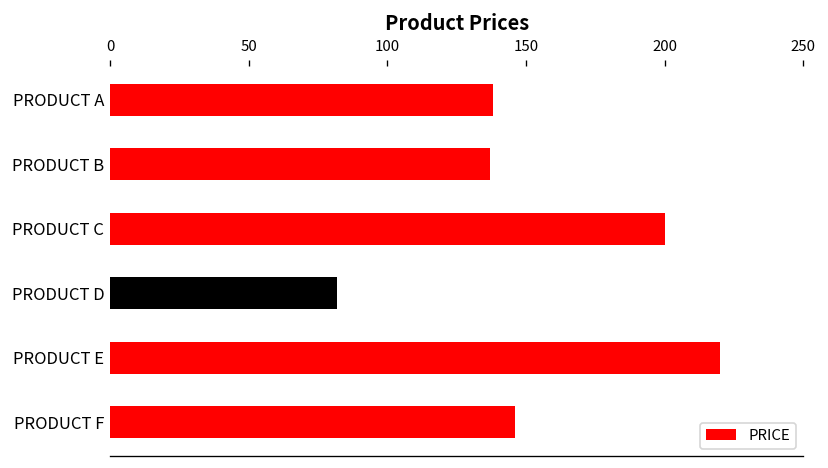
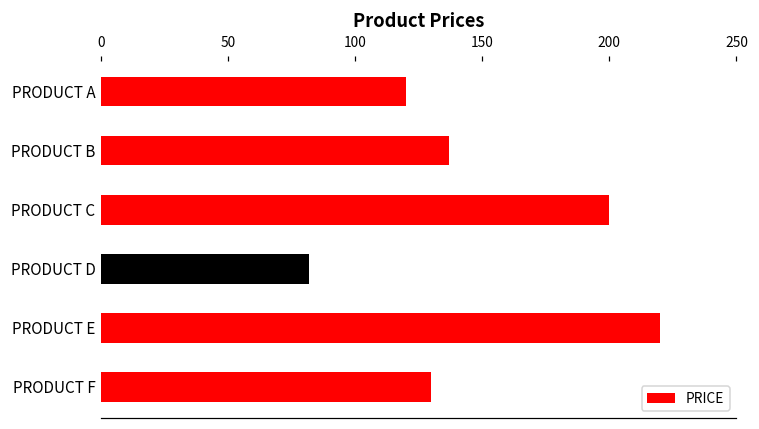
PRODUCT A: 138 -> 120
PRODUCT F: 146 -> 130
